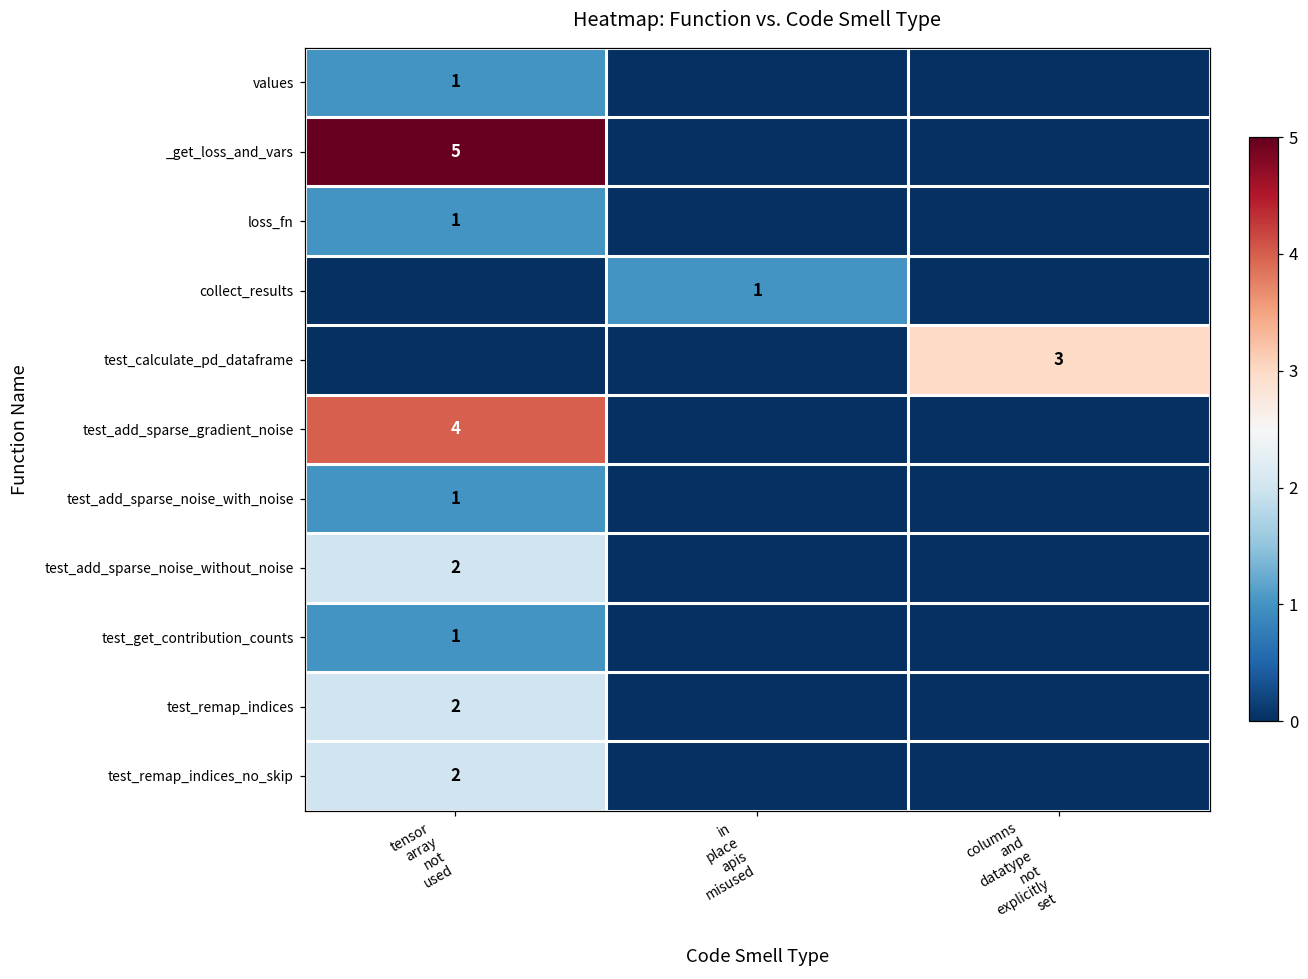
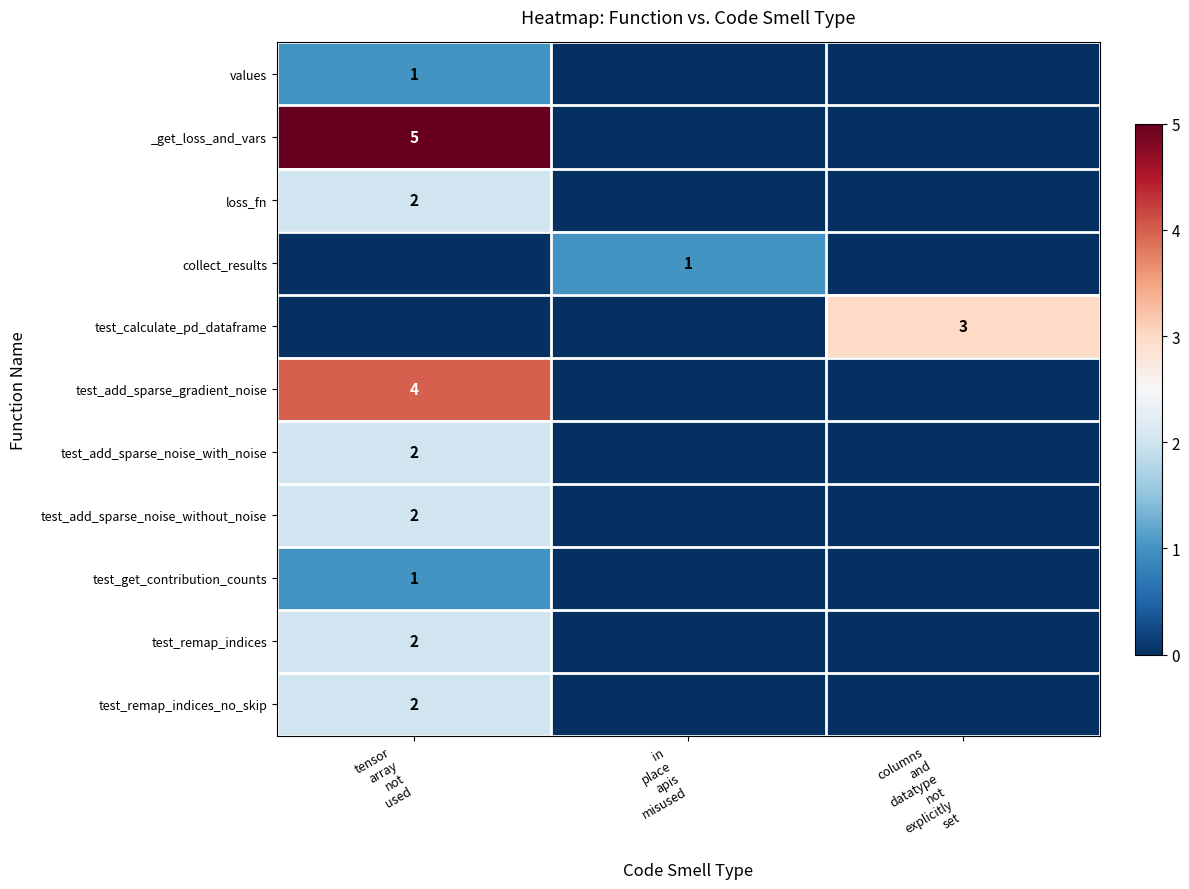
loss_fn, tensor array not used: 1 -> 2
test_add_sparse_noise_with_noise, tensor array not used: 1 -> 2
